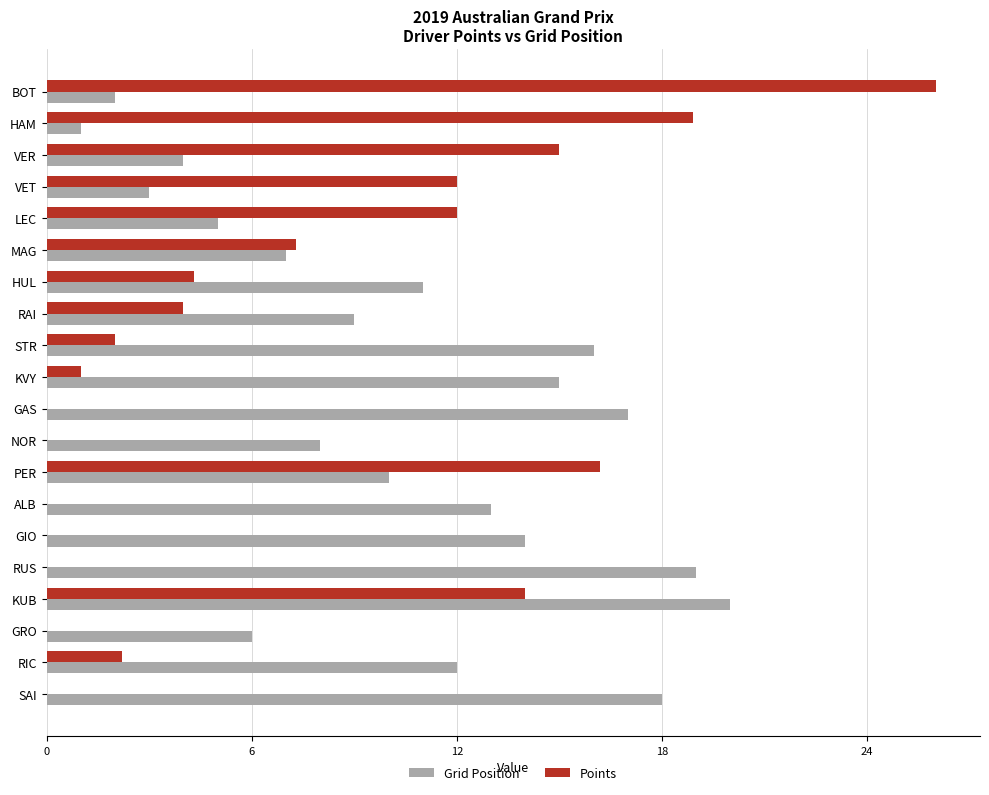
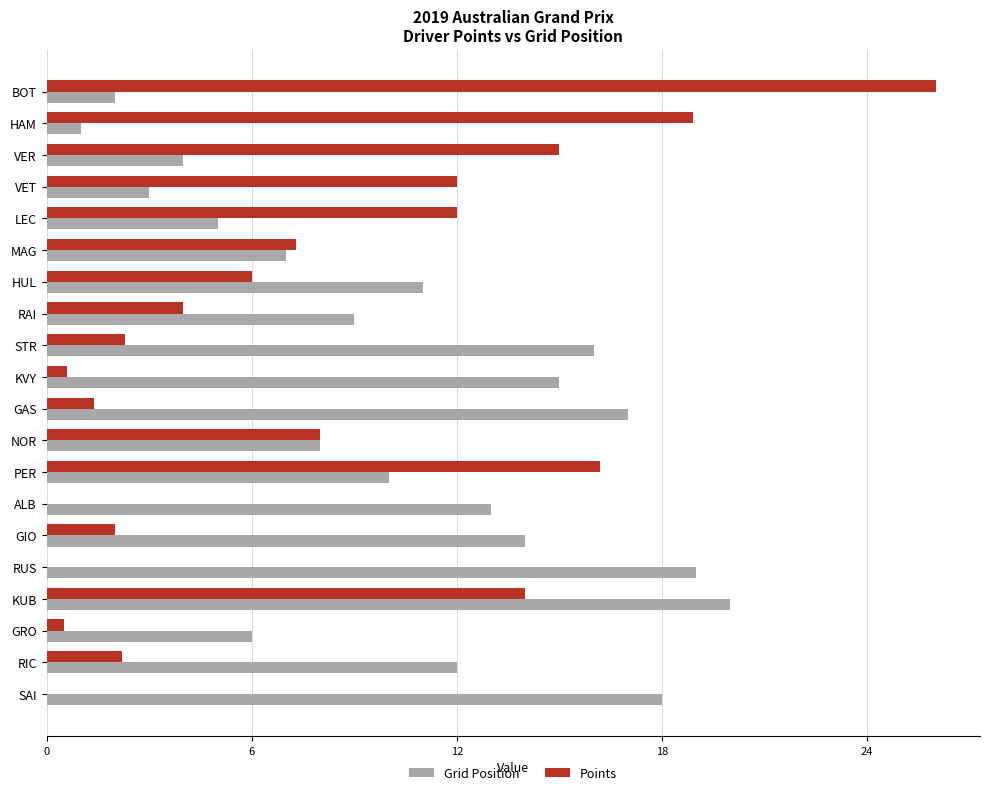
Points, HUL: 4.3 -> 6.0
Points, STR: 2.0 -> 2.3
Points, KVY: 1.0 -> 0.6
Points, GAS: 0.0 -> 1.4
Points, NOR: 0 -> 8
Points, GIO: 0 -> 2
Points, GRO: 0.0 -> 0.5
